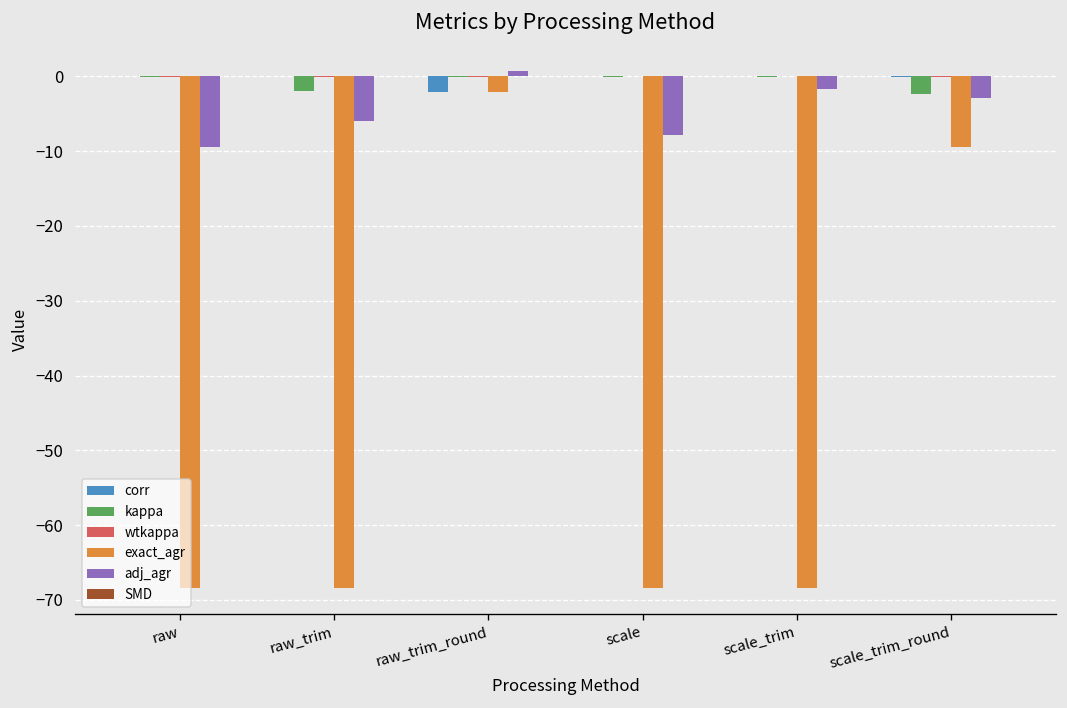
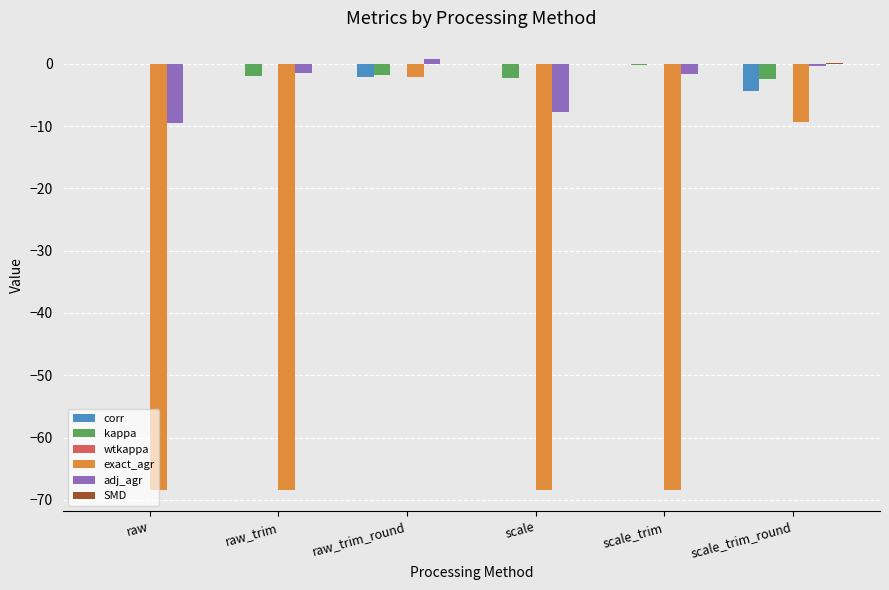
adj_agr, raw_trim: -6 -> -1
kappa, raw_trim_round: 0 -> -2
kappa, scale: 0 -> -2
corr, scale_trim_round: 0 -> -4
adj_agr, scale_trim_round: -3 -> 0
